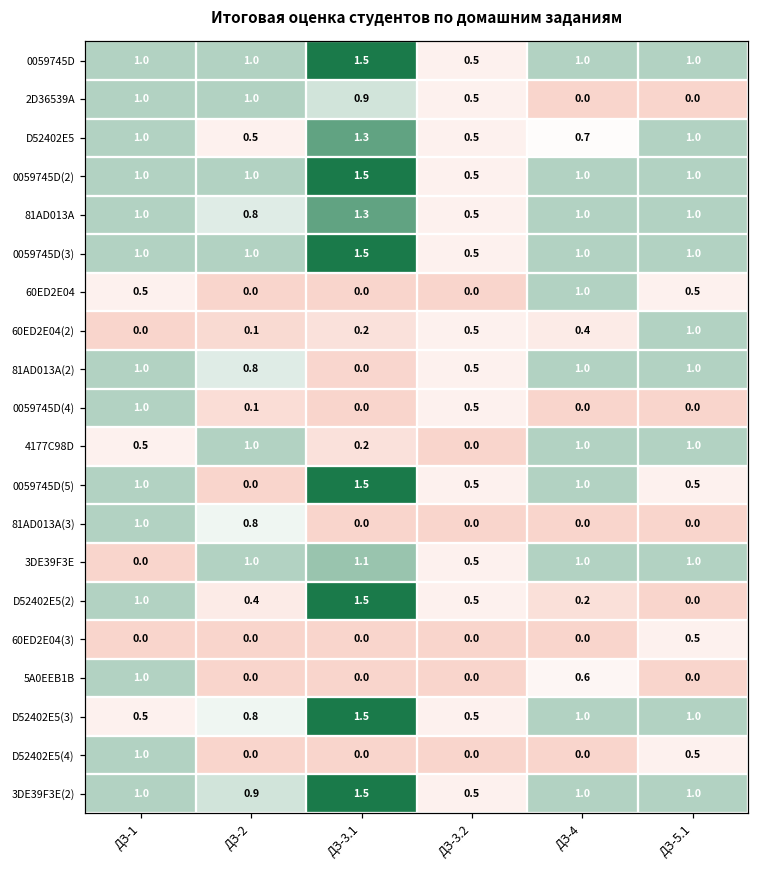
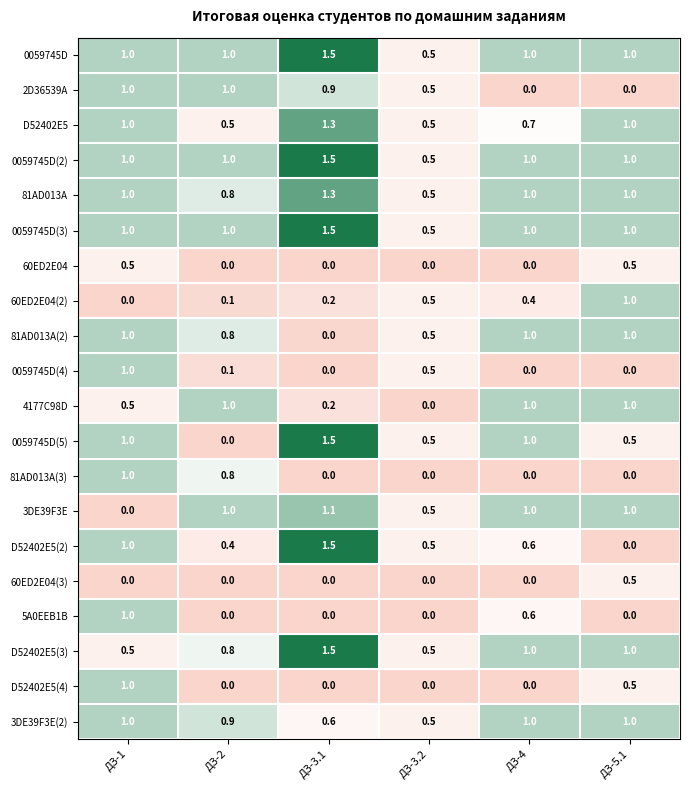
60ED2E04, ДЗ-4: 1.0 -> 0.0
D52402E5(2), ДЗ-4: 0.2 -> 0.6
3DE39F3E(2), ДЗ-3.1: 1.5 -> 0.6
